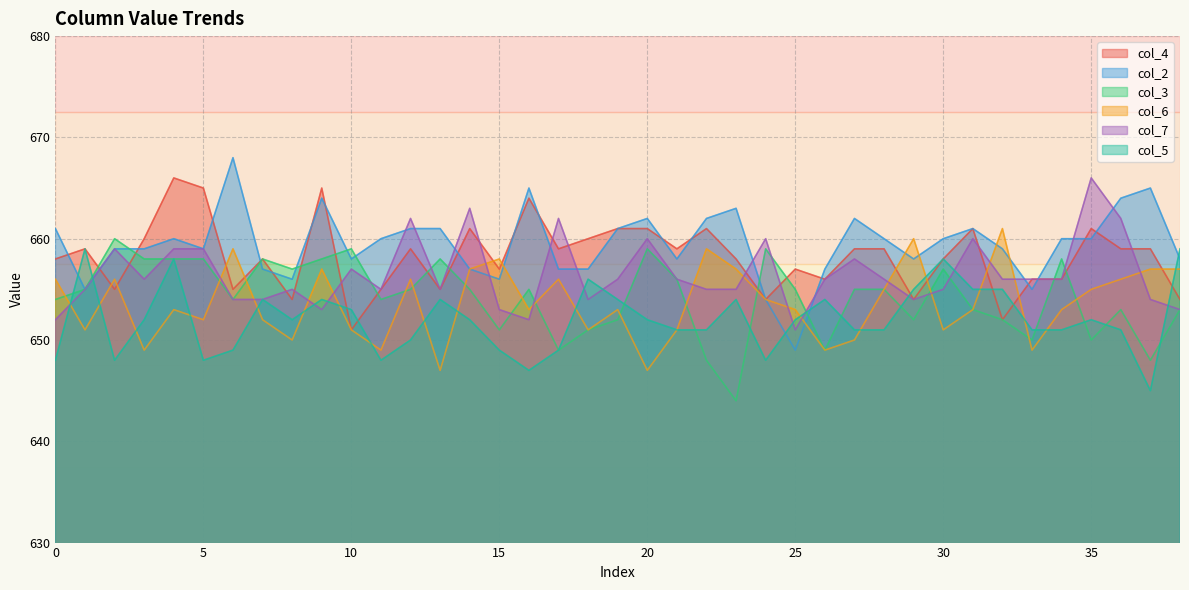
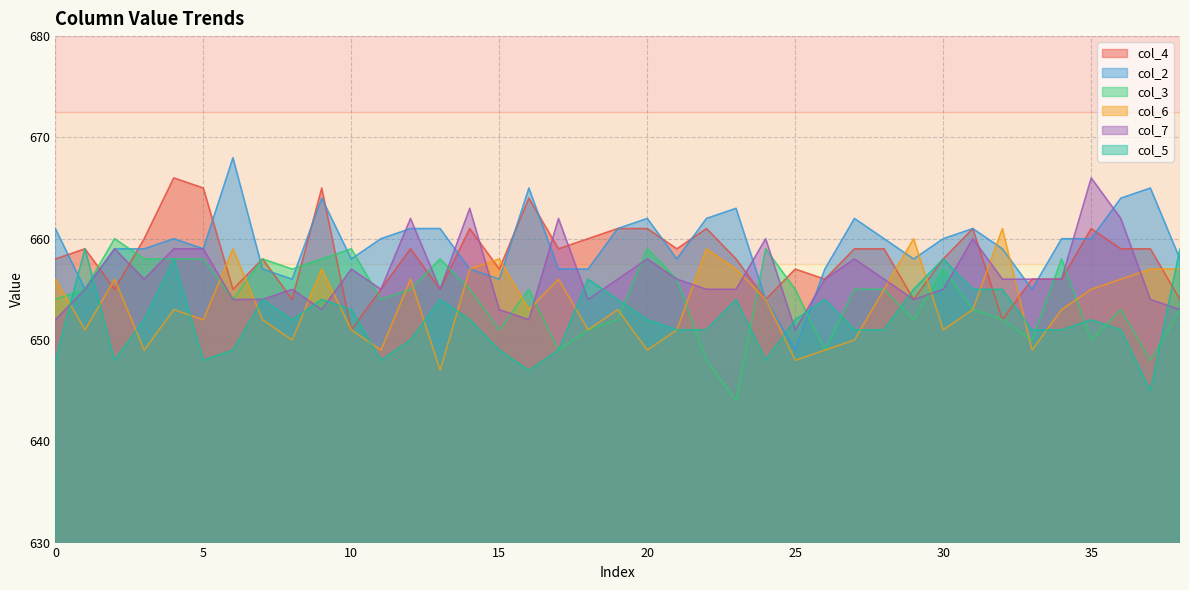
col_6, 20: 647 -> 649
col_7, 20: 660 -> 658
col_6, 25: 653 -> 648
